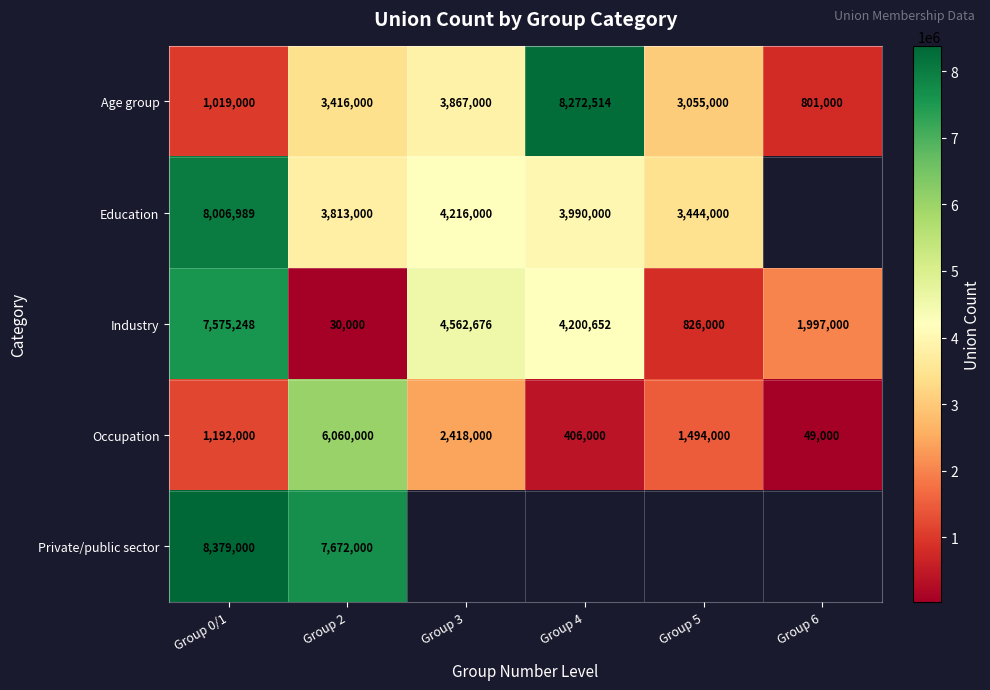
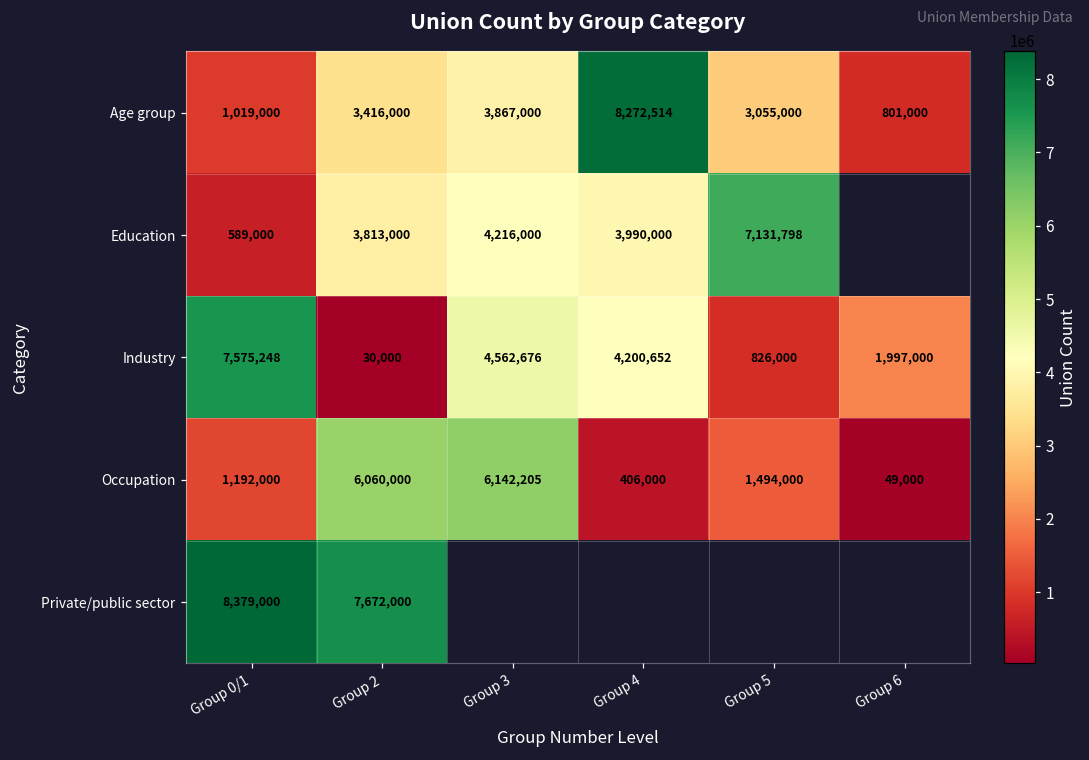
Education, Group 0/1: 8,006,989 -> 589,000
Education, Group 5: 3,444,000 -> 7,131,798
Occupation, Group 3: 2,418,000 -> 6,142,205
